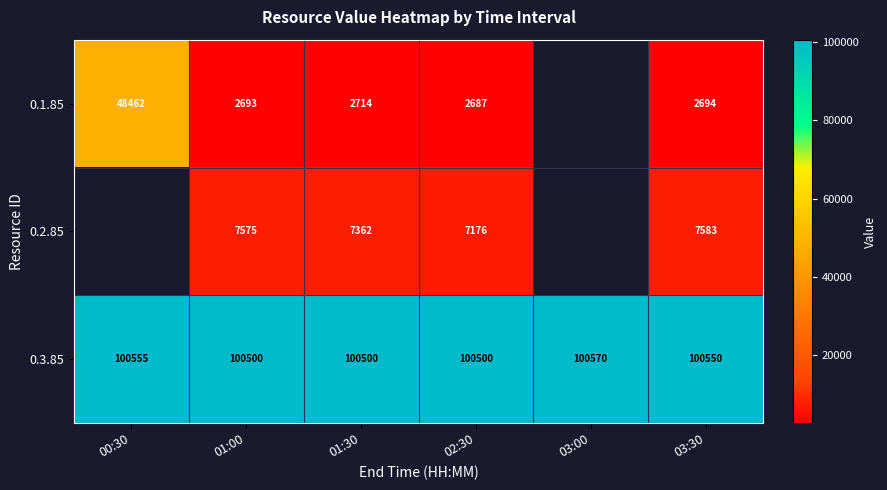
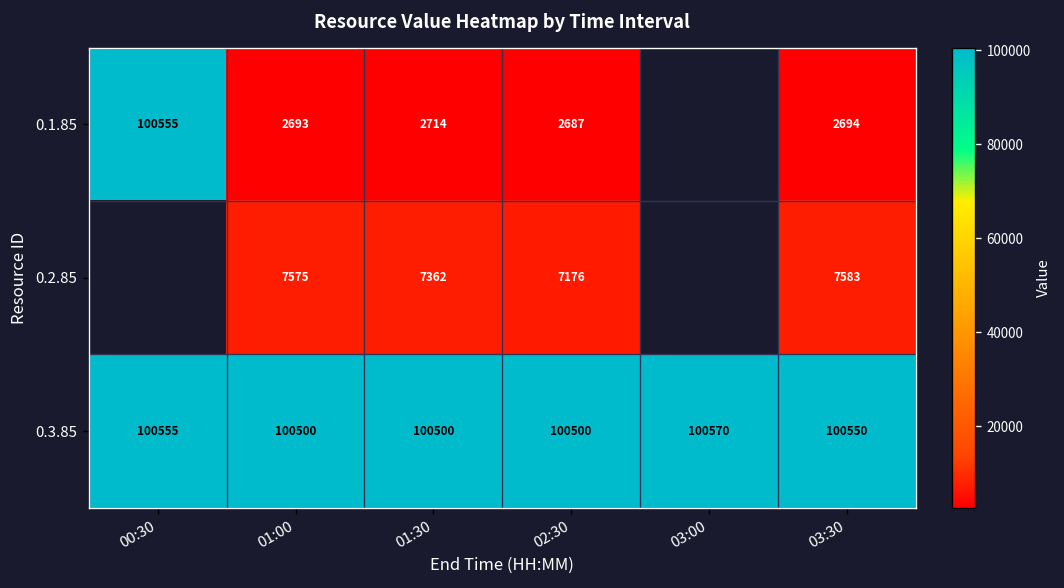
0.1.85, 00:30: 48462 -> 100555
